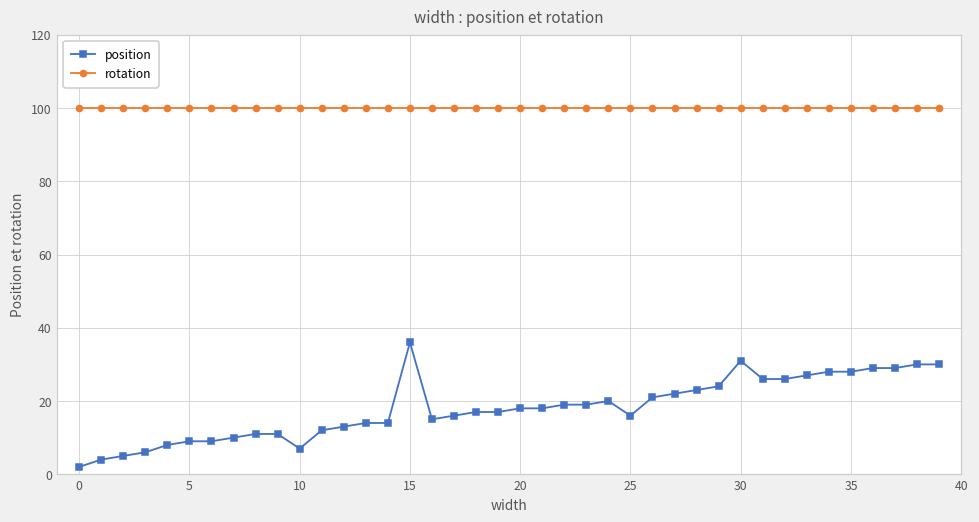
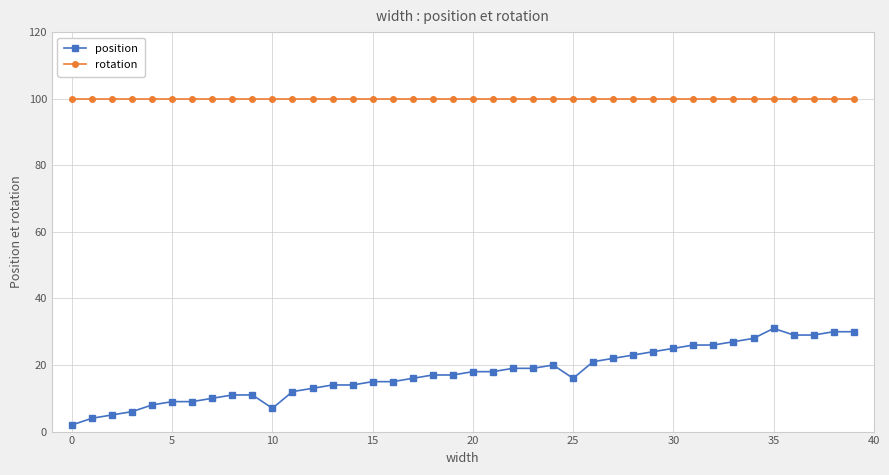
position, 15: 36 -> 15
position, 30: 31 -> 25
position, 35: 28 -> 31
